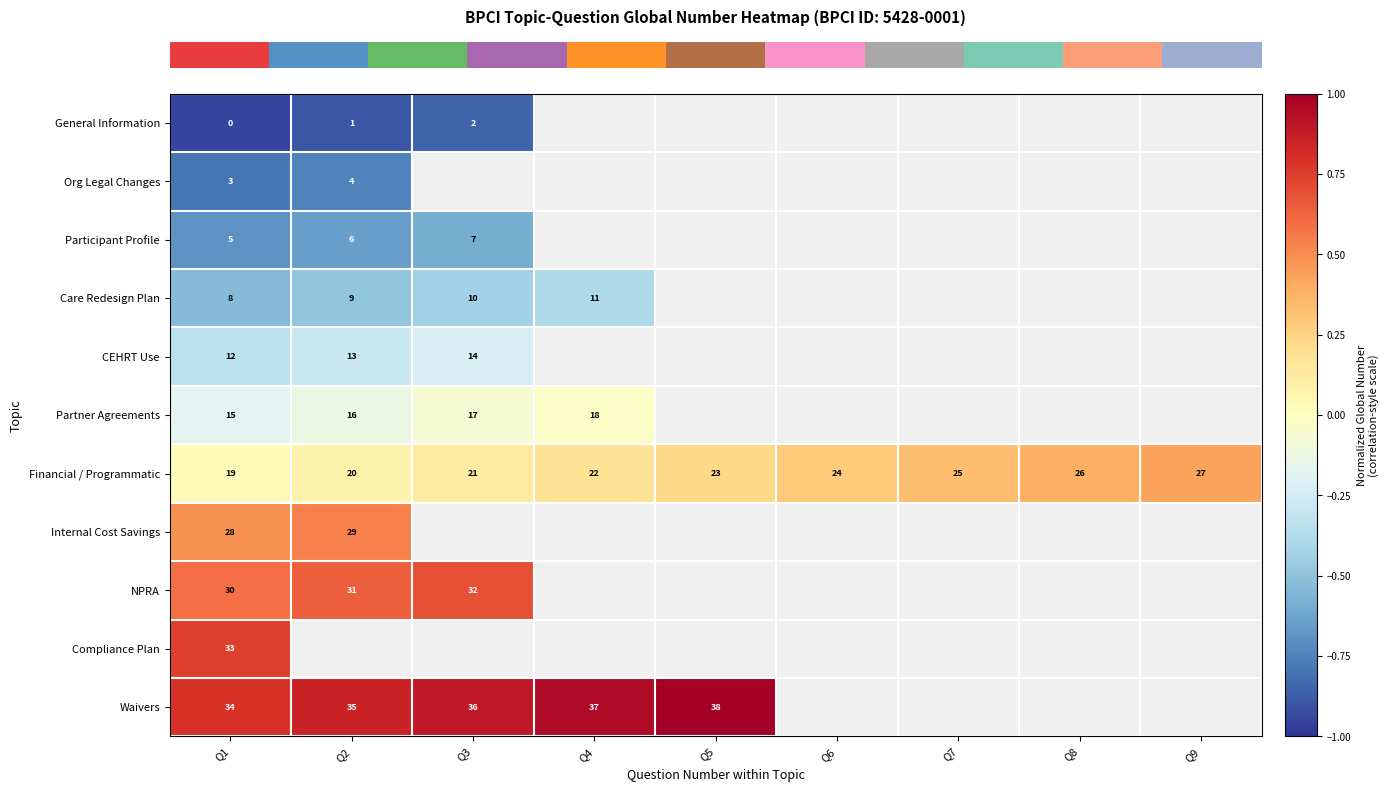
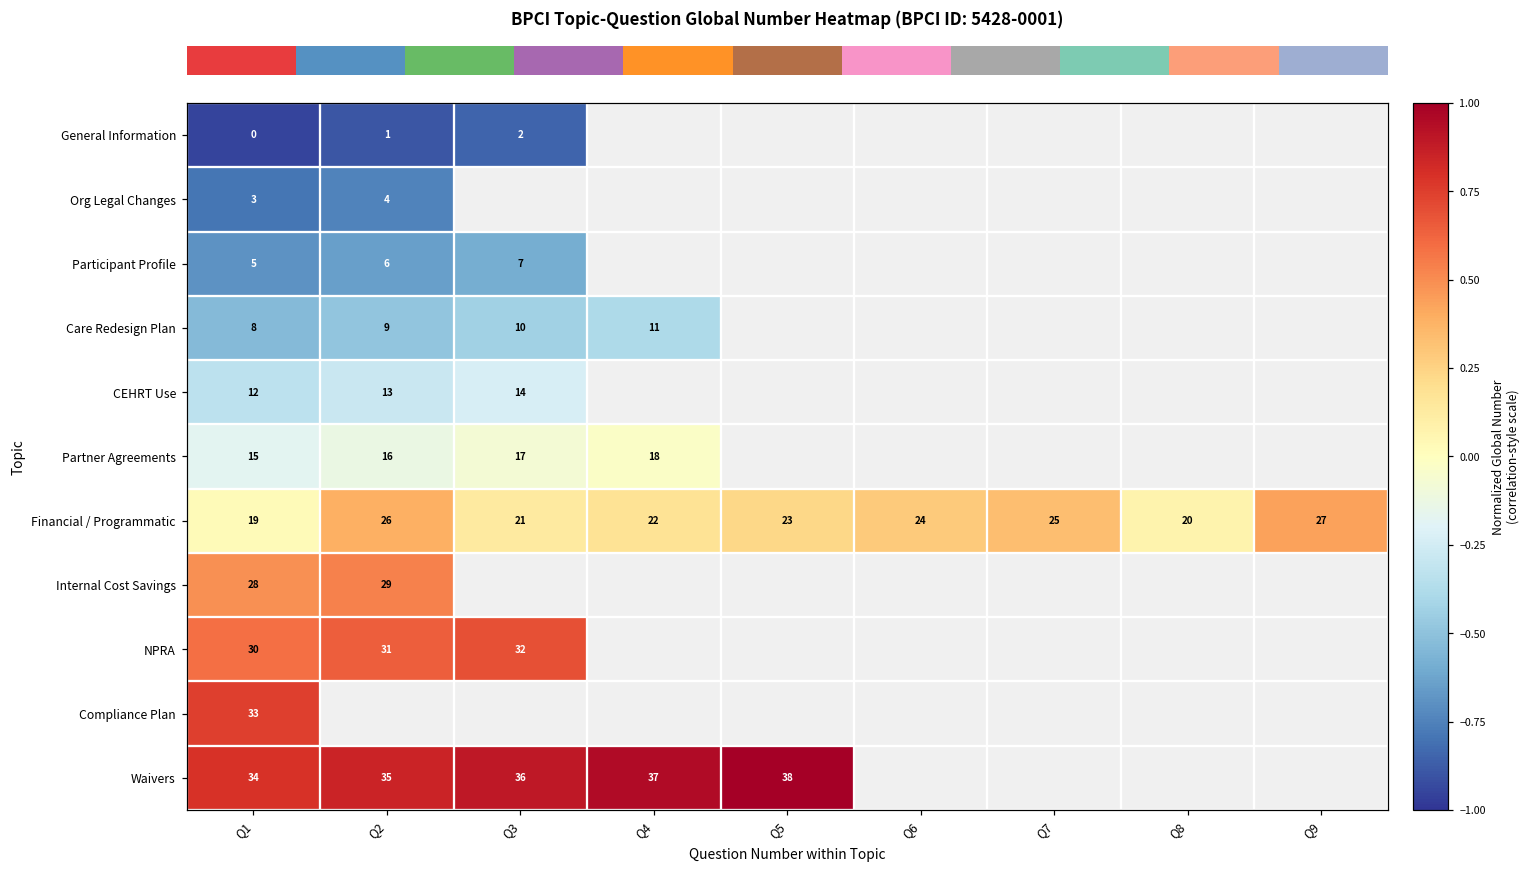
Financial / Programmatic, Q2: 20 -> 26
Financial / Programmatic, Q8: 26 -> 20
